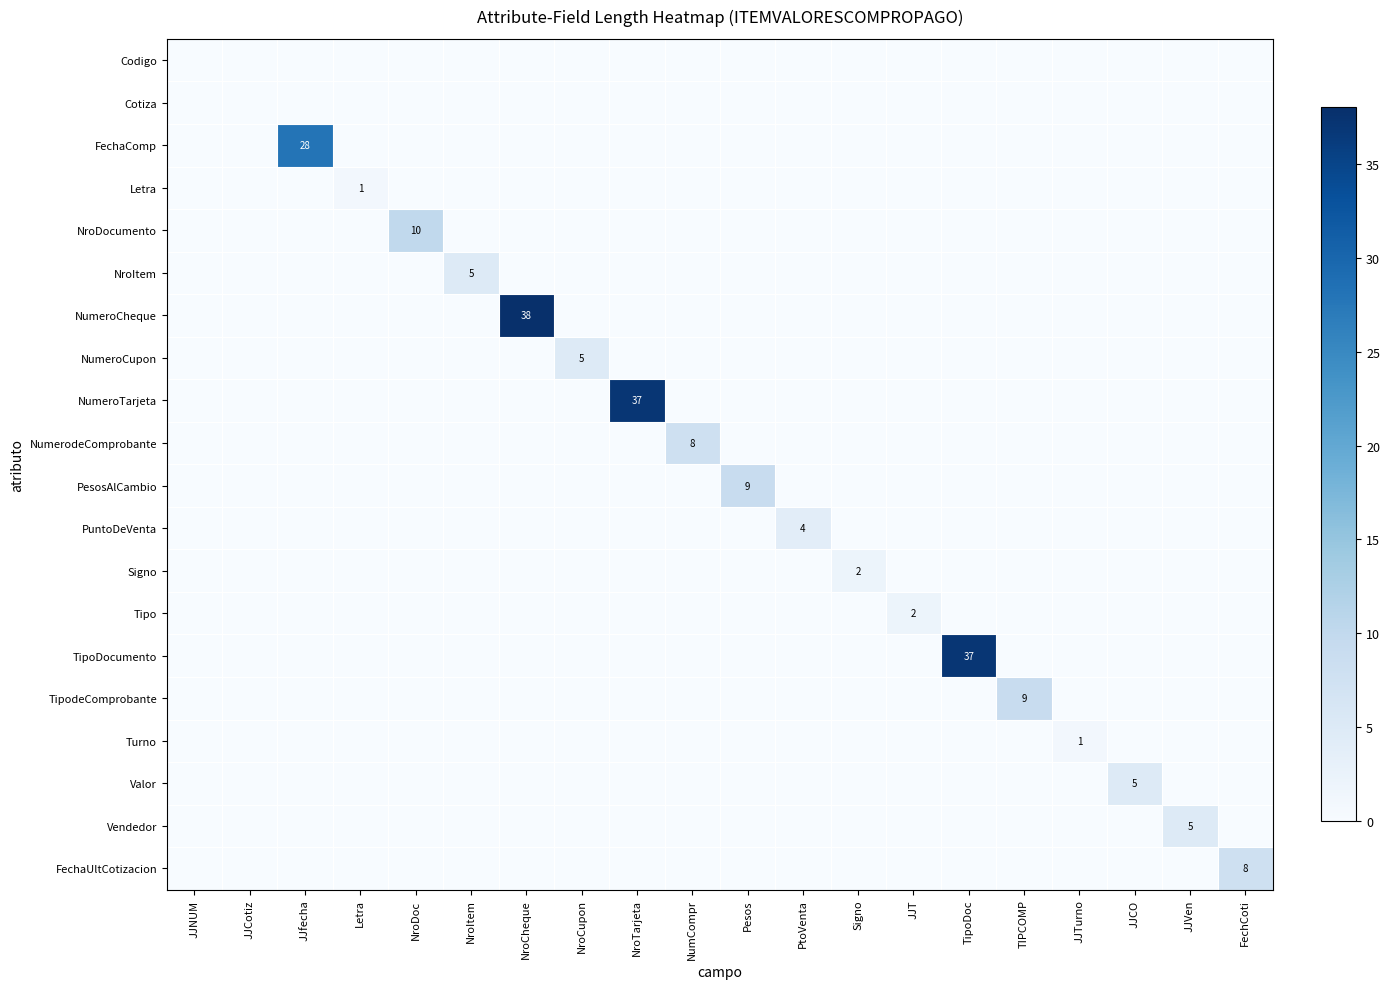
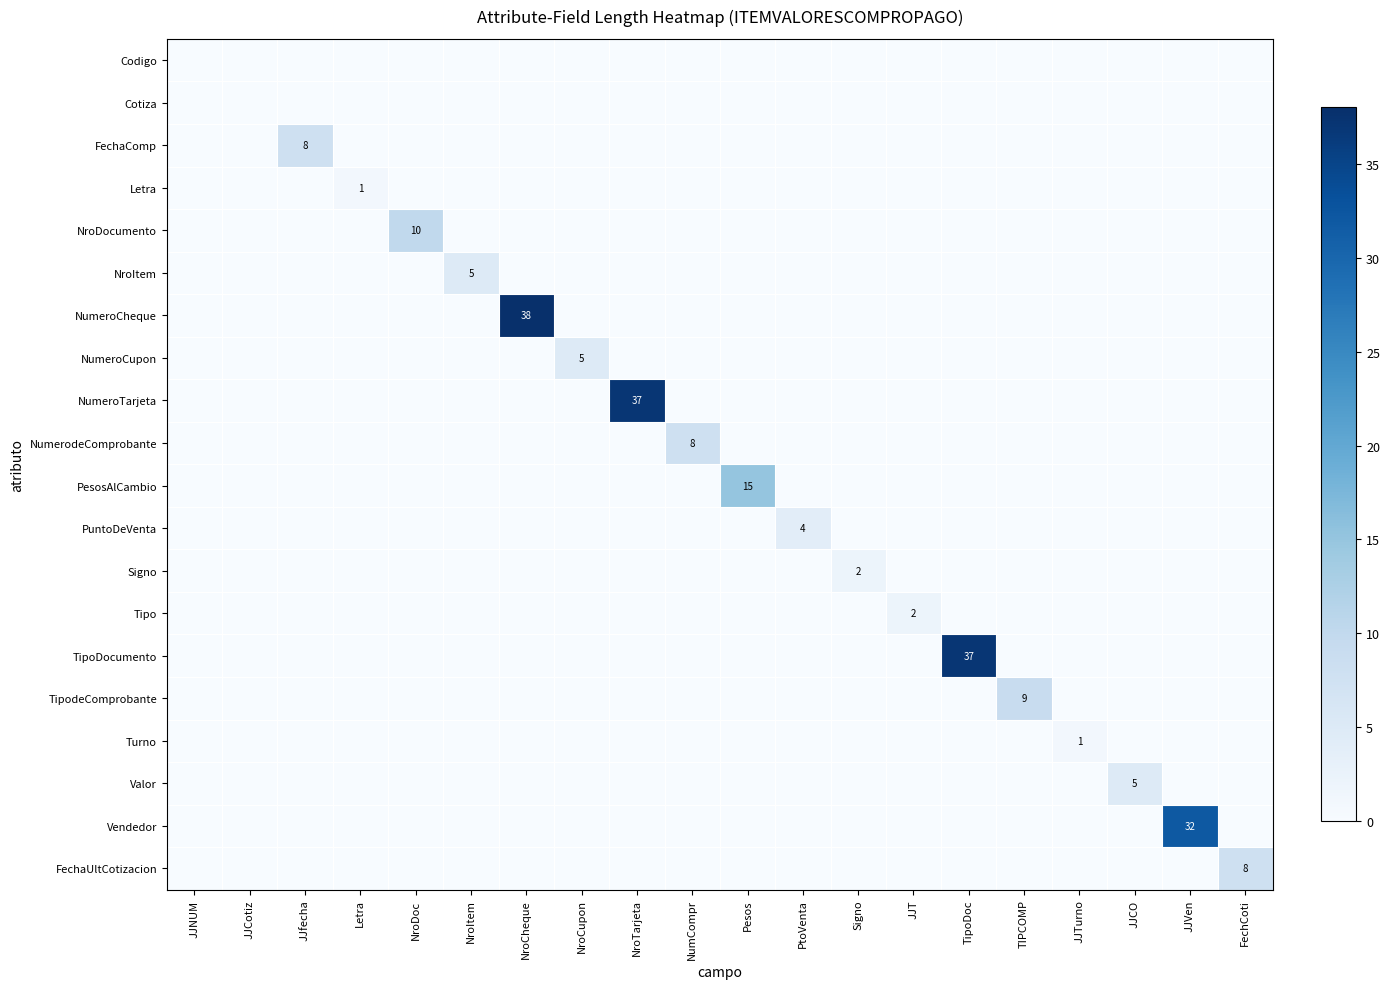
FechaComp, JJfecha: 28 -> 8
PesosAlCambio, Pesos: 9 -> 15
Vendedor, JJVen: 5 -> 32
